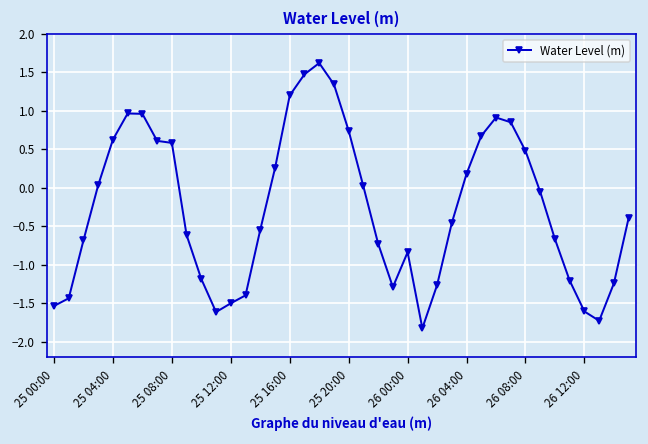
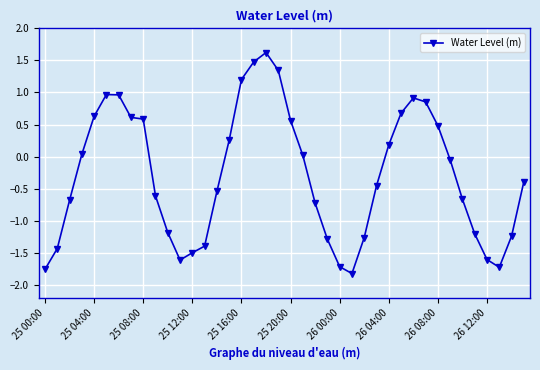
25 00:00: -1.5 -> -1.8
25 20:00: 0.7 -> 0.6
26 00:00: -0.8 -> -1.7
